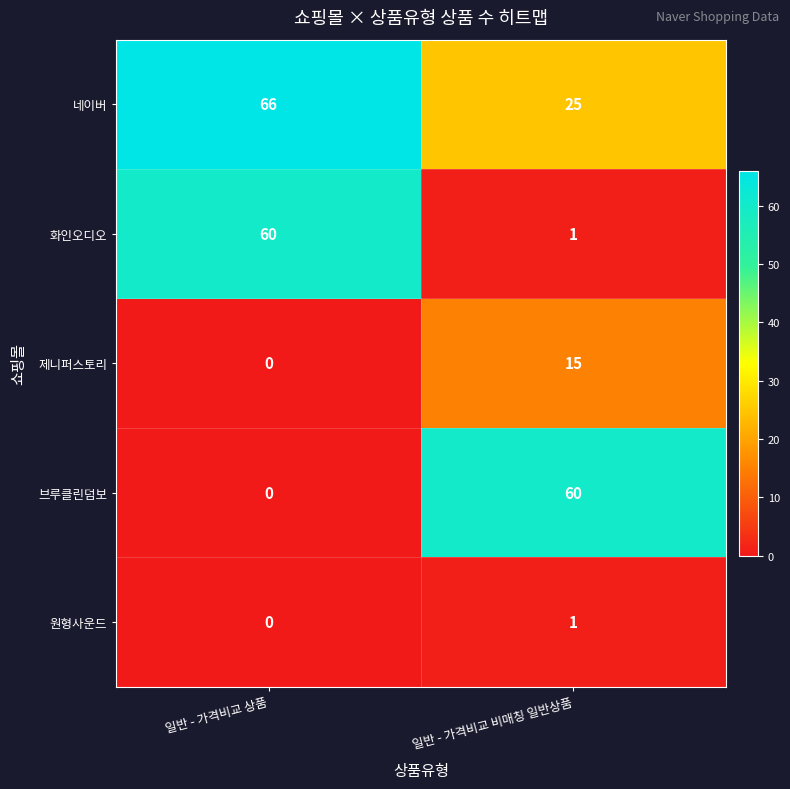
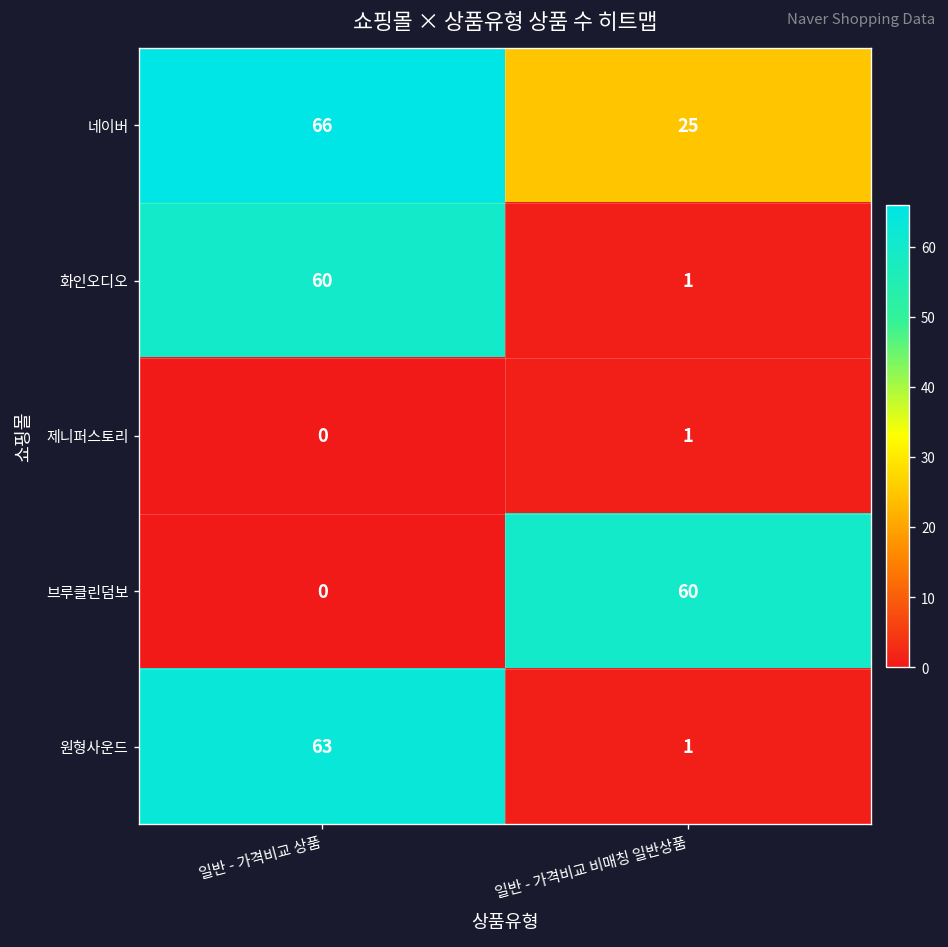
제니퍼스토리, 일반 - 가격비교 비매칭 일반상품: 15 -> 1
원형사운드, 일반 - 가격비교 상품: 0 -> 63
